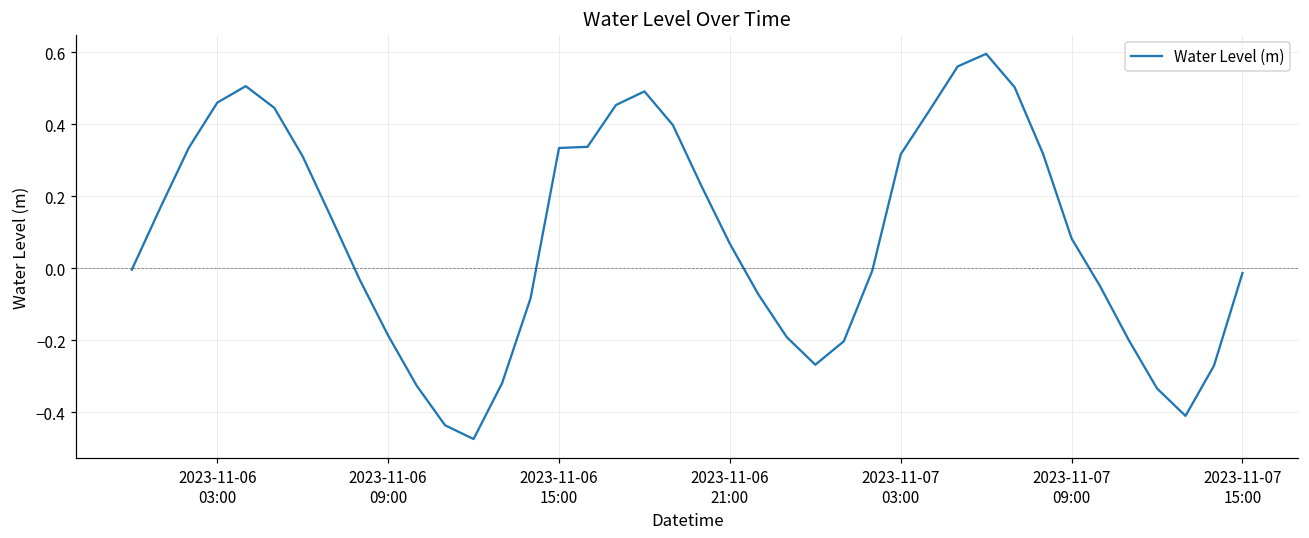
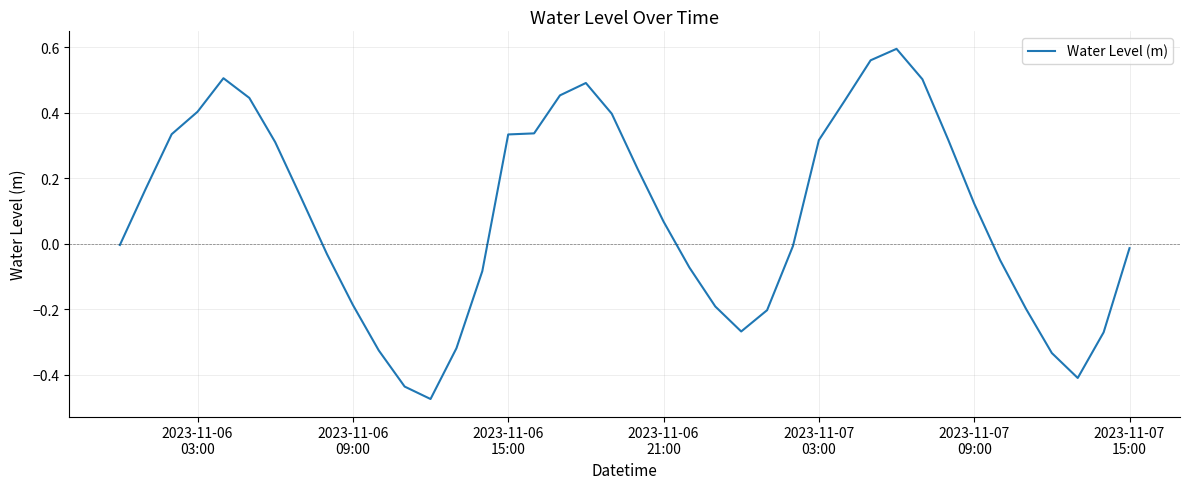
2023-11-06 03:00: 0.46 -> 0.40
2023-11-07 09:00: 0.08 -> 0.12
